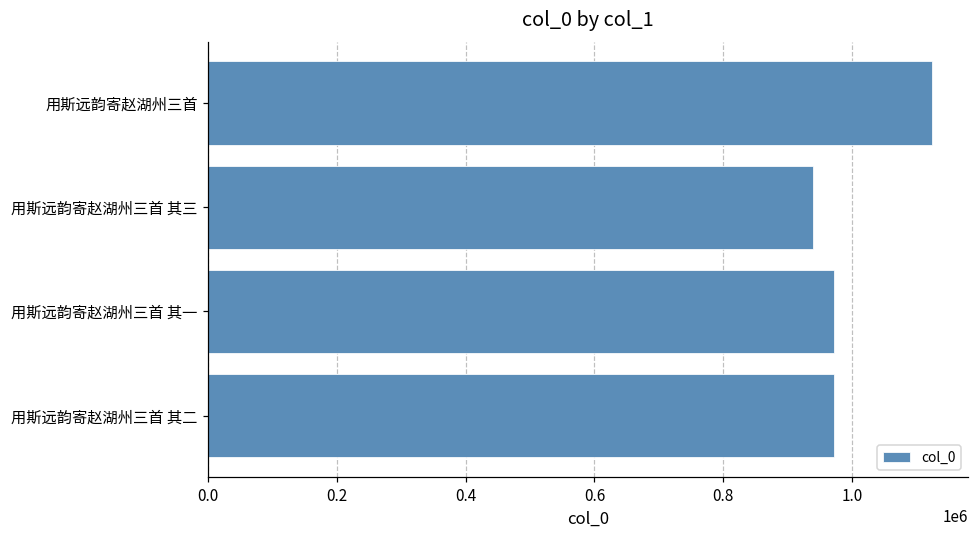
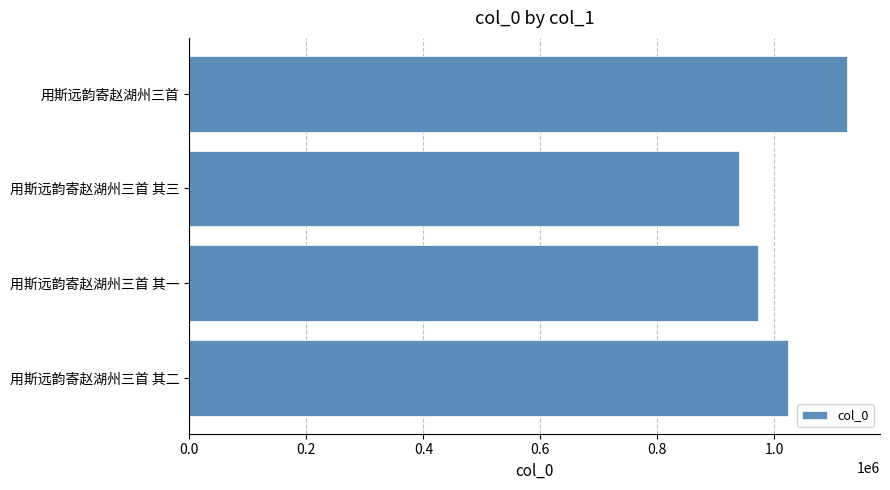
用斯远韵寄赵湖州三首 其二: 970000 -> 1020000
